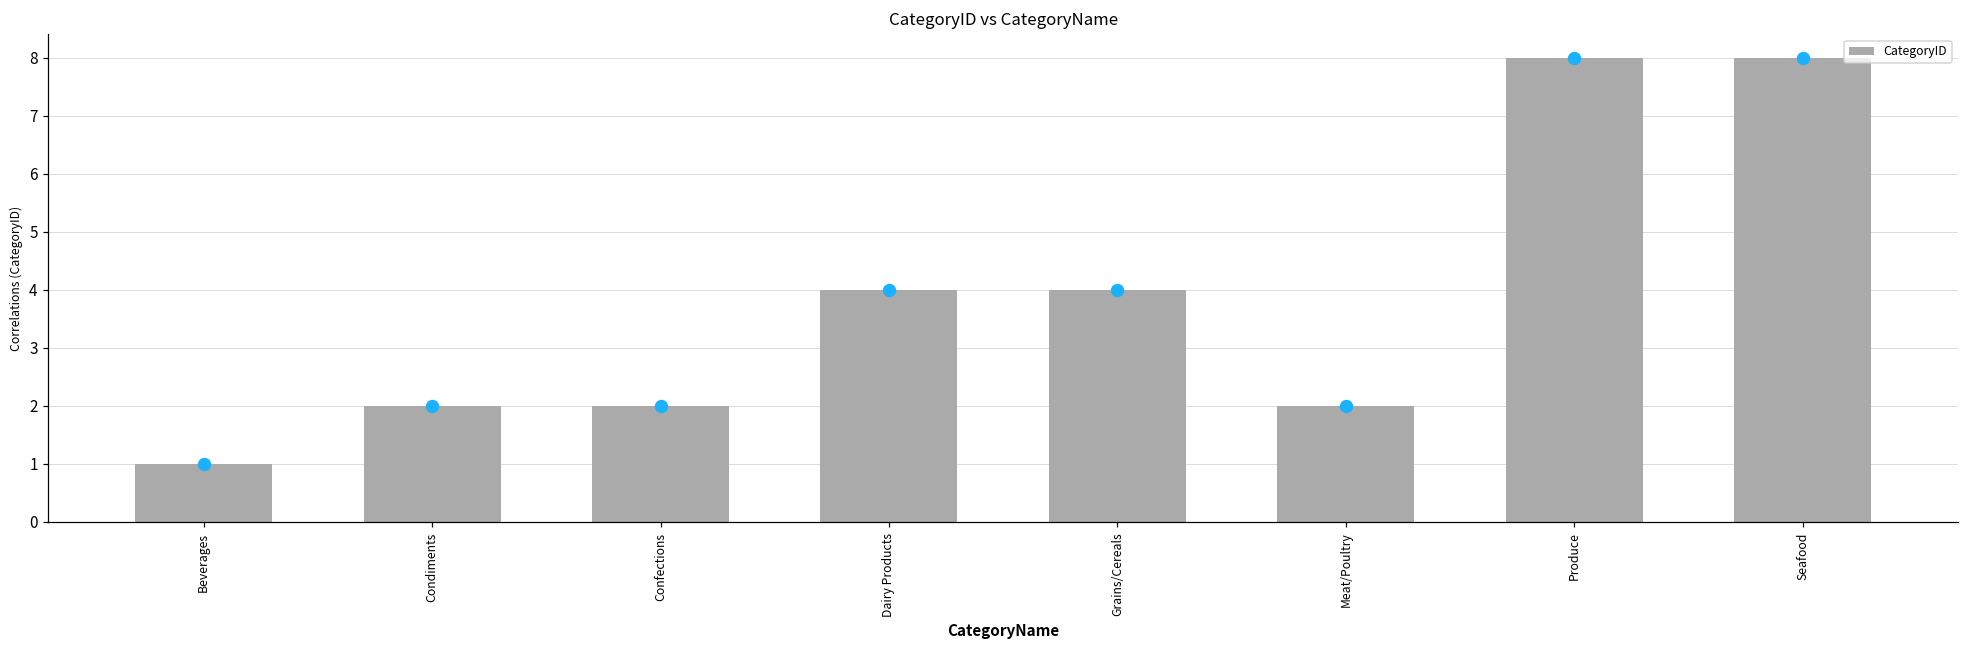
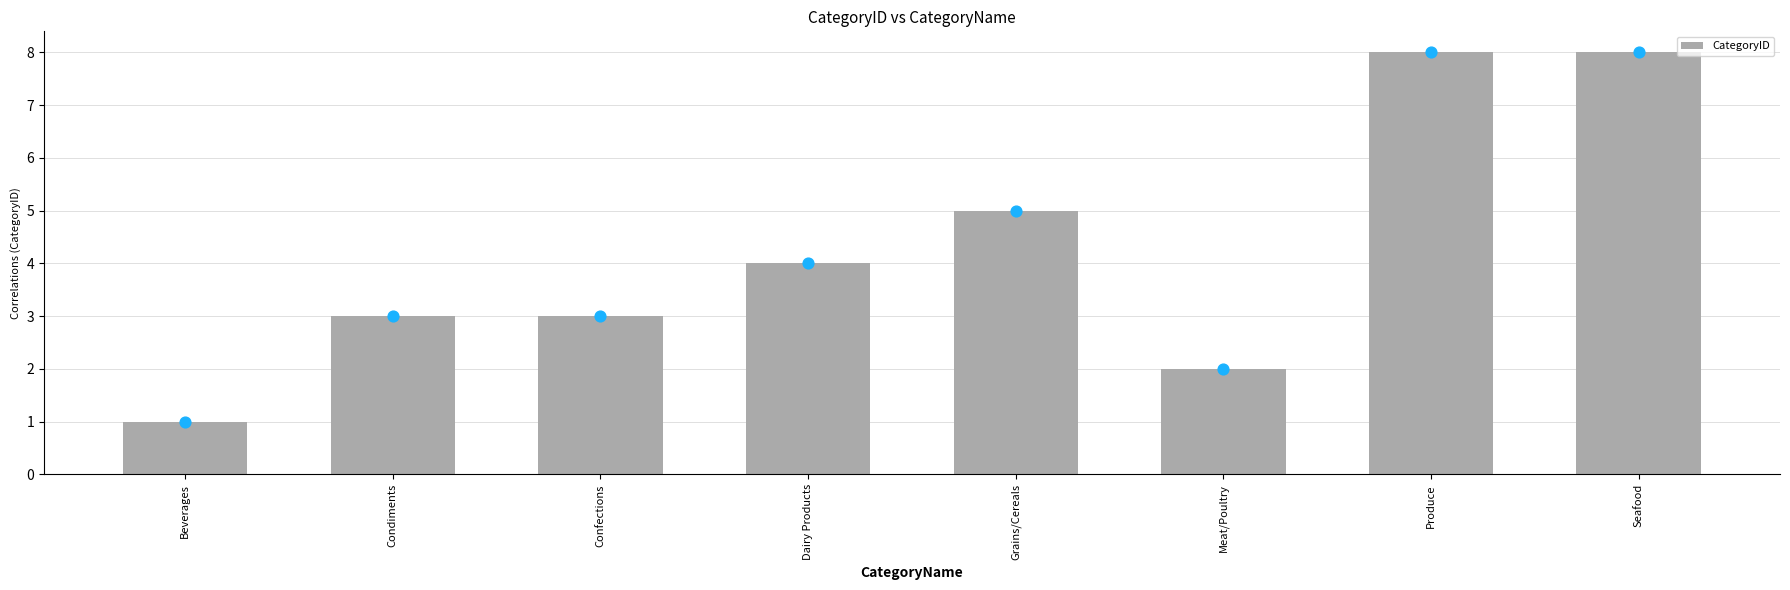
Condiments: 2 -> 3
Confections: 2 -> 3
Grains/Cereals: 4 -> 5
